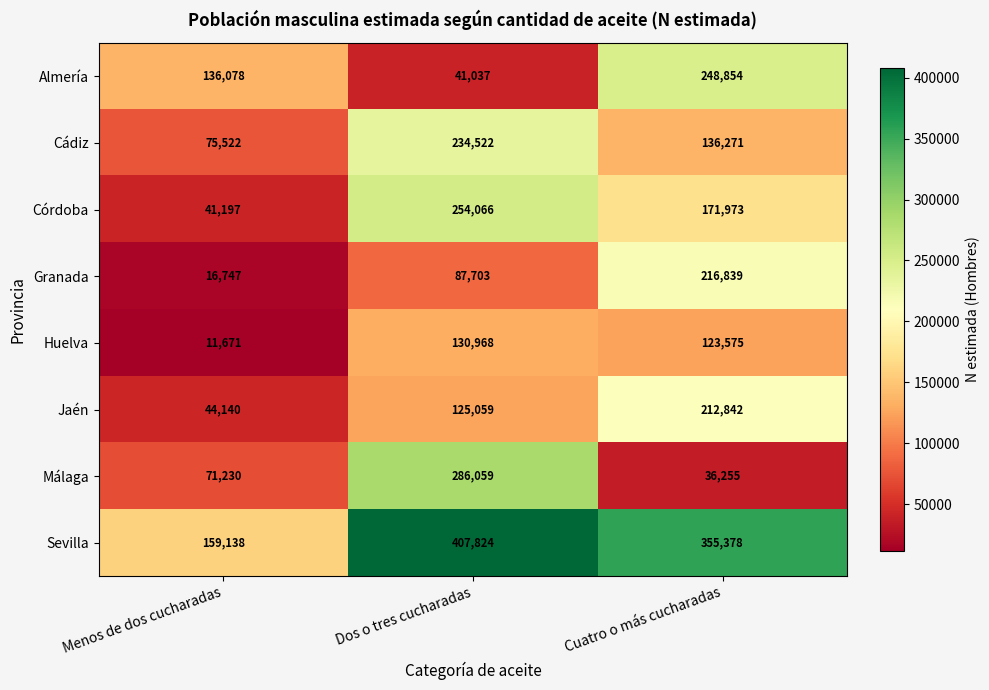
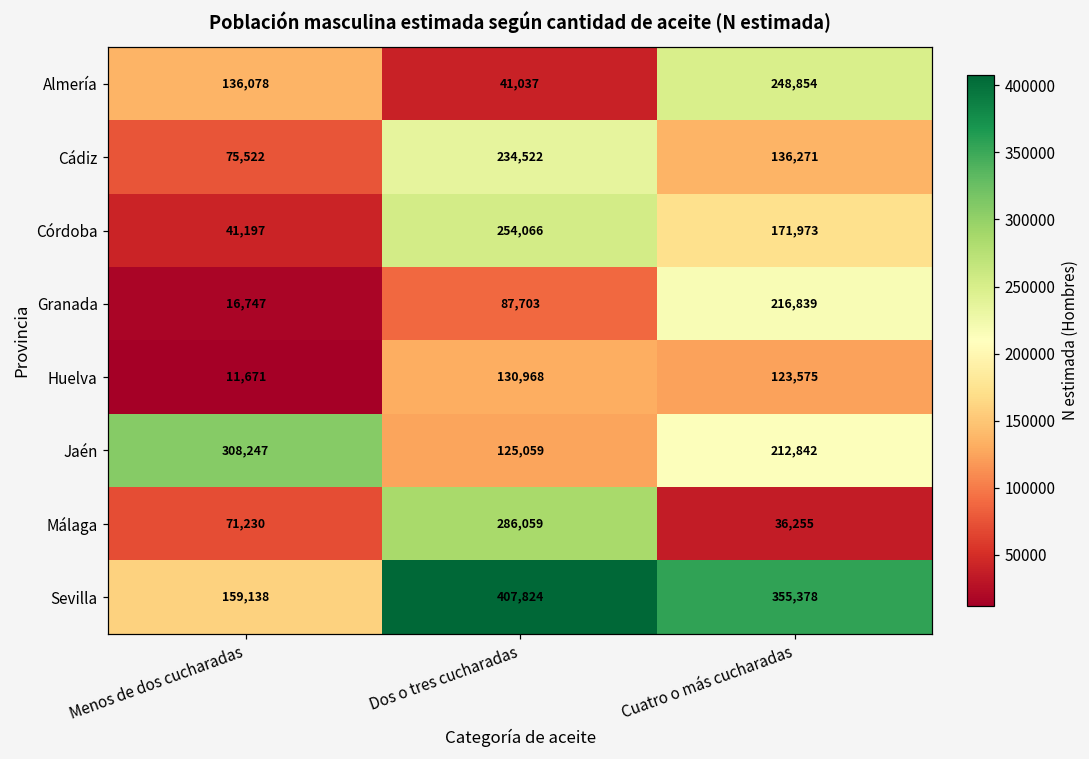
Jaén, Menos de dos cucharadas: 44,140 -> 308,247
